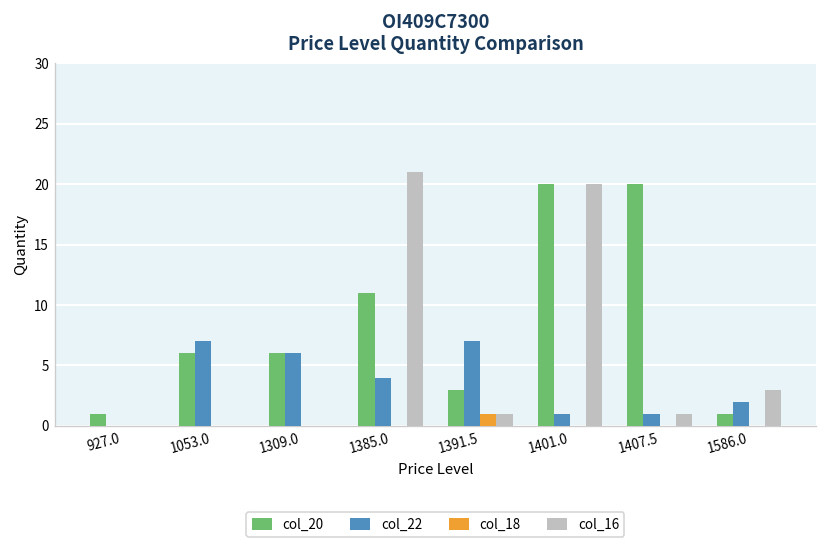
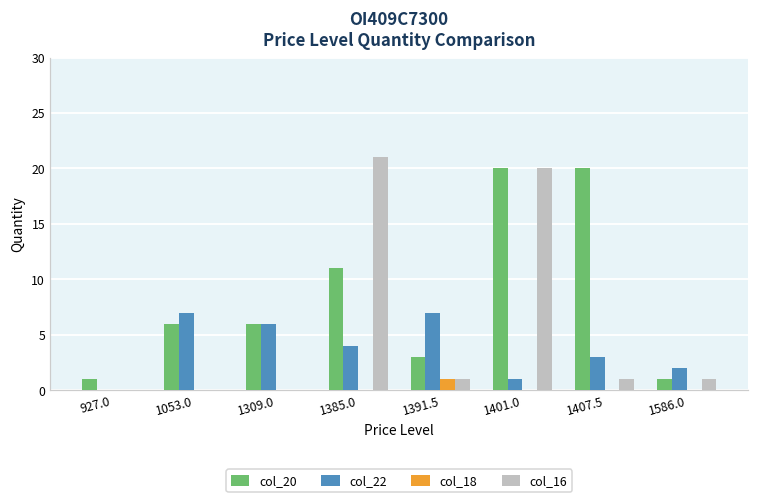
col_22, 1407.5: 1 -> 3
col_16, 1586.0: 3 -> 1
